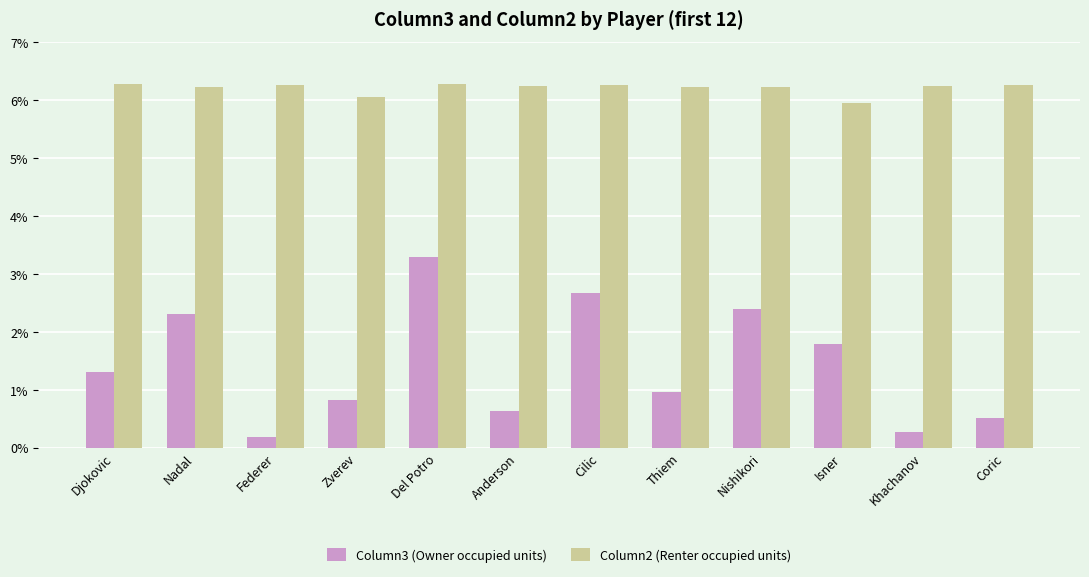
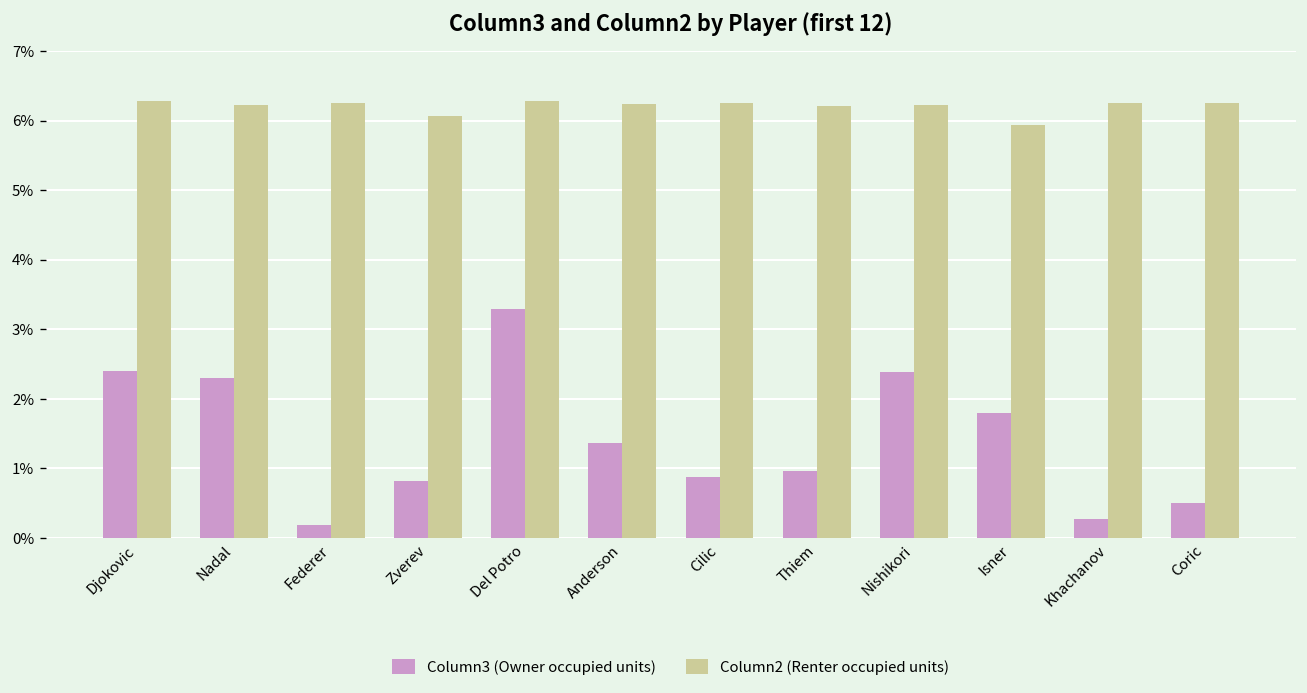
Column3 (Owner occupied units), Djokovic: 1.3% -> 2.4%
Column3 (Owner occupied units), Anderson: 0.6% -> 1.4%
Column3 (Owner occupied units), Cilic: 2.7% -> 0.9%
